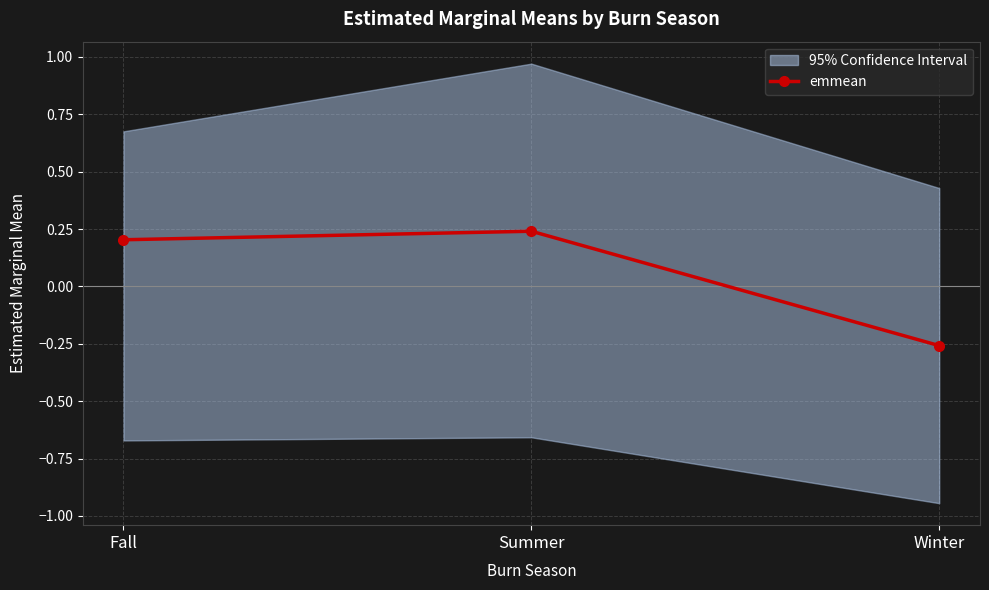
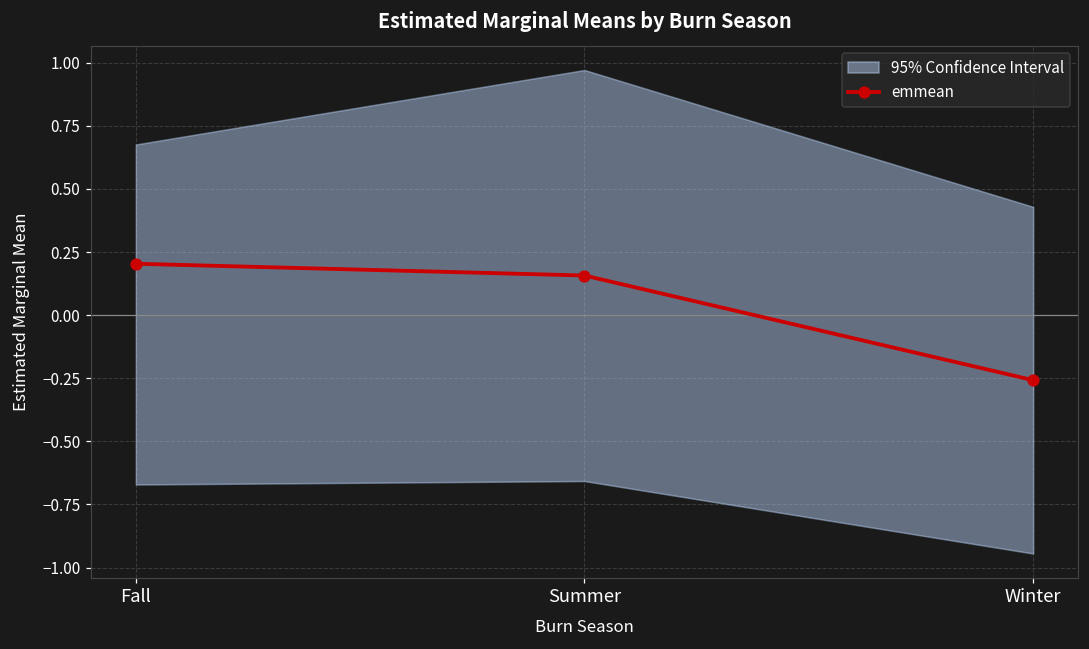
emmean, Summer: 0.24 -> 0.16
